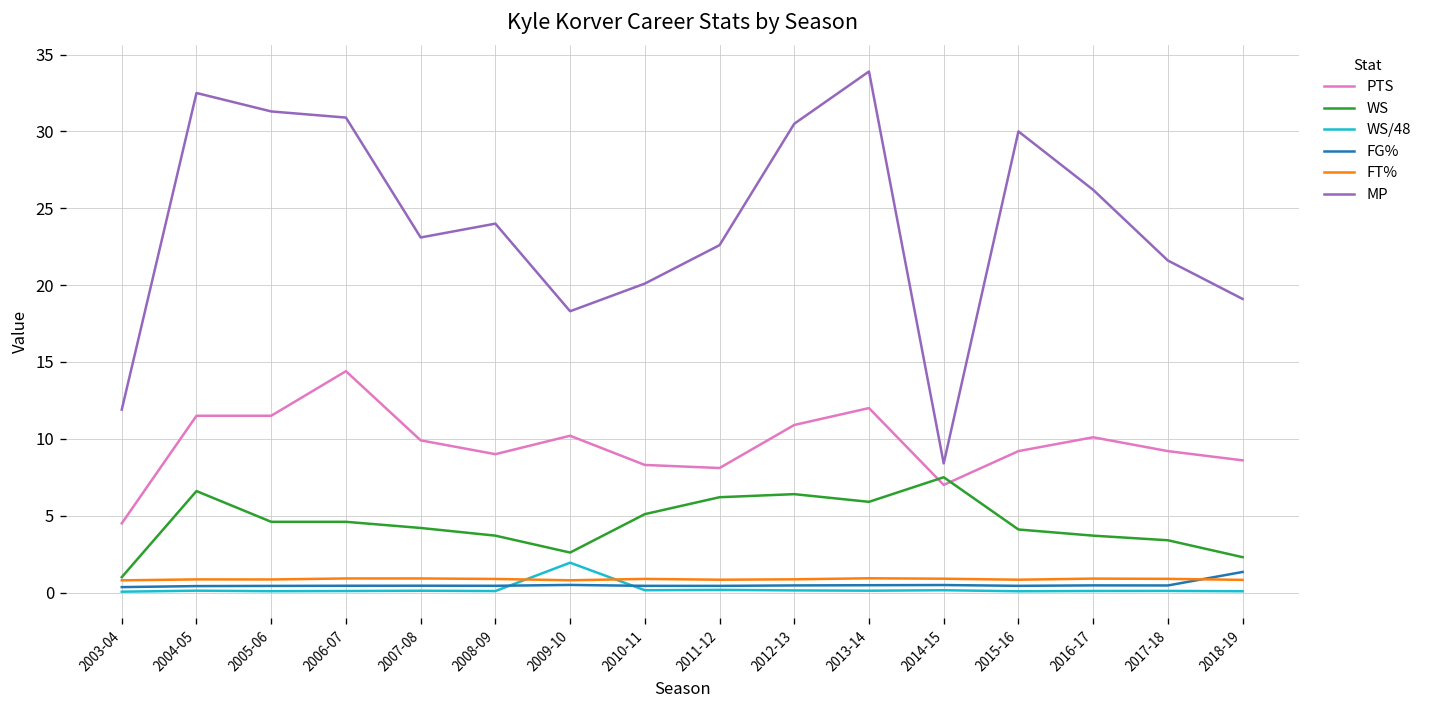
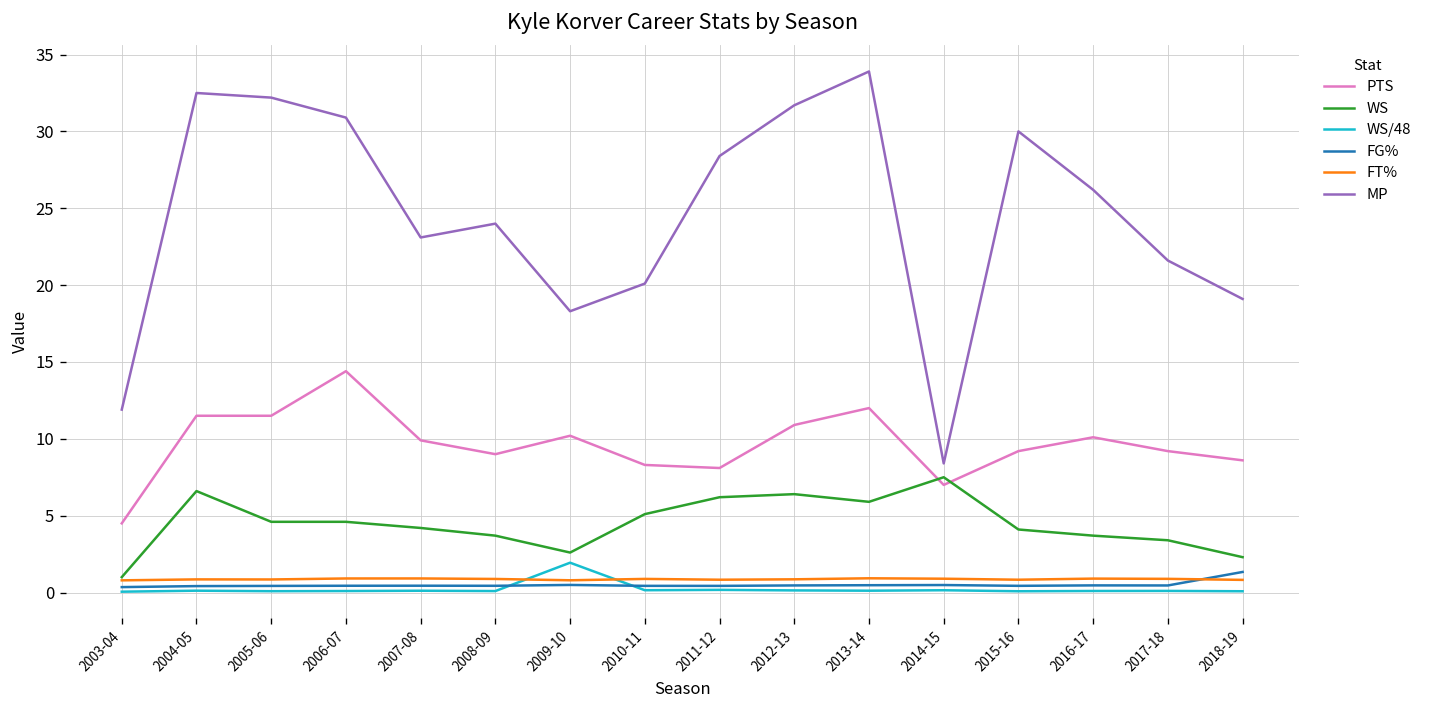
MP, 2005-06: 31.3 -> 32.2
MP, 2011-12: 22.6 -> 28.4
MP, 2012-13: 30.5 -> 31.7
